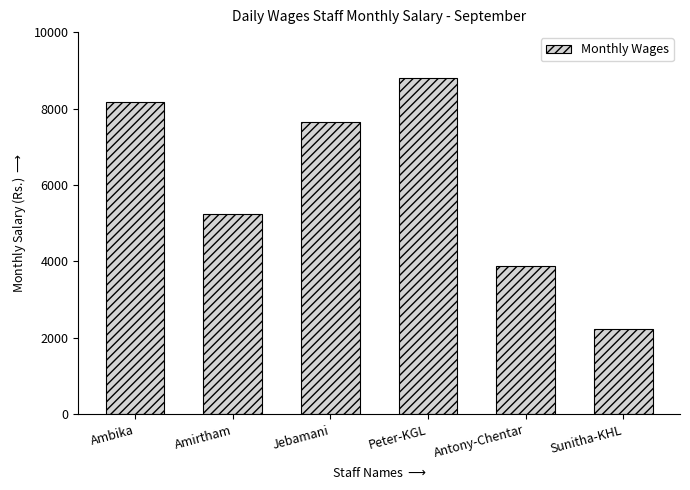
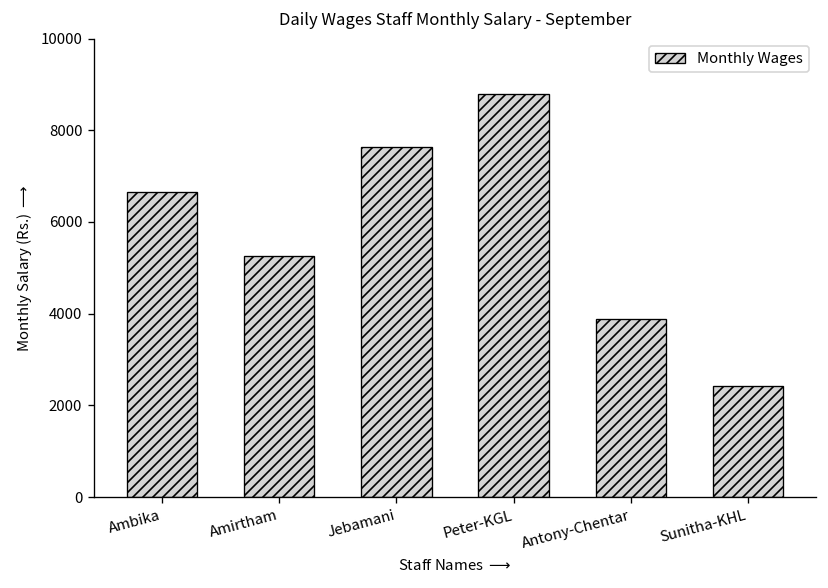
Ambika: 8200 -> 6700
Sunitha-KHL: 2200 -> 2400
